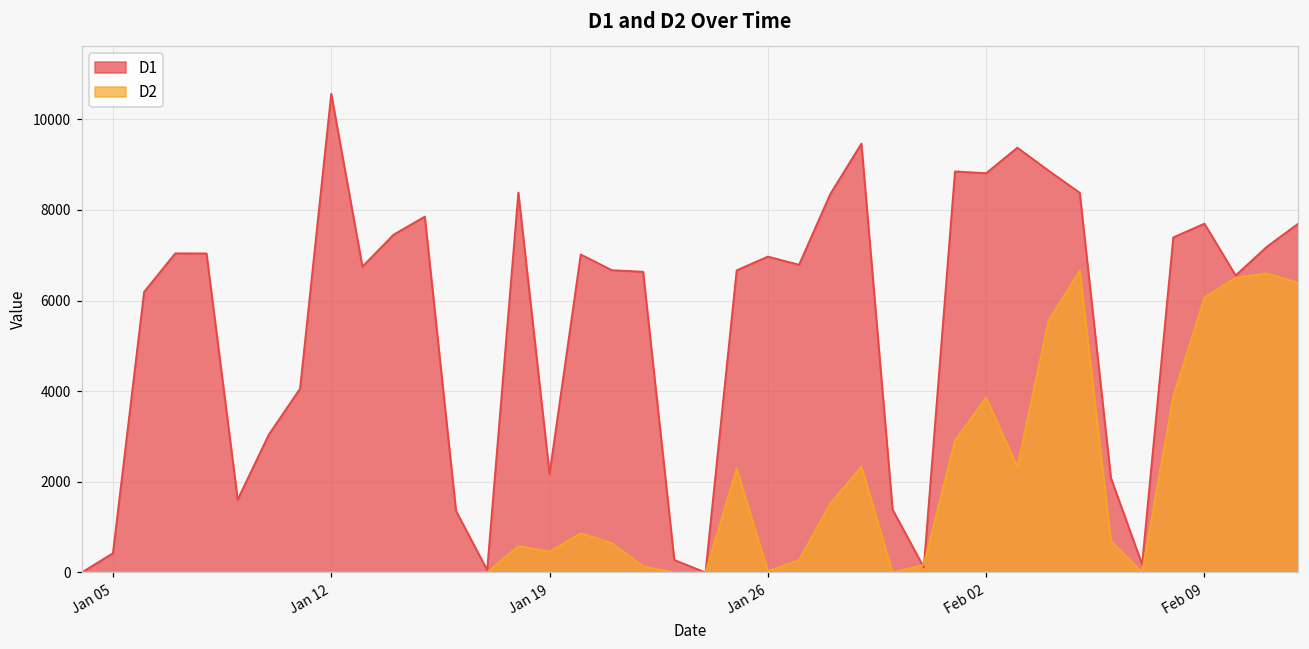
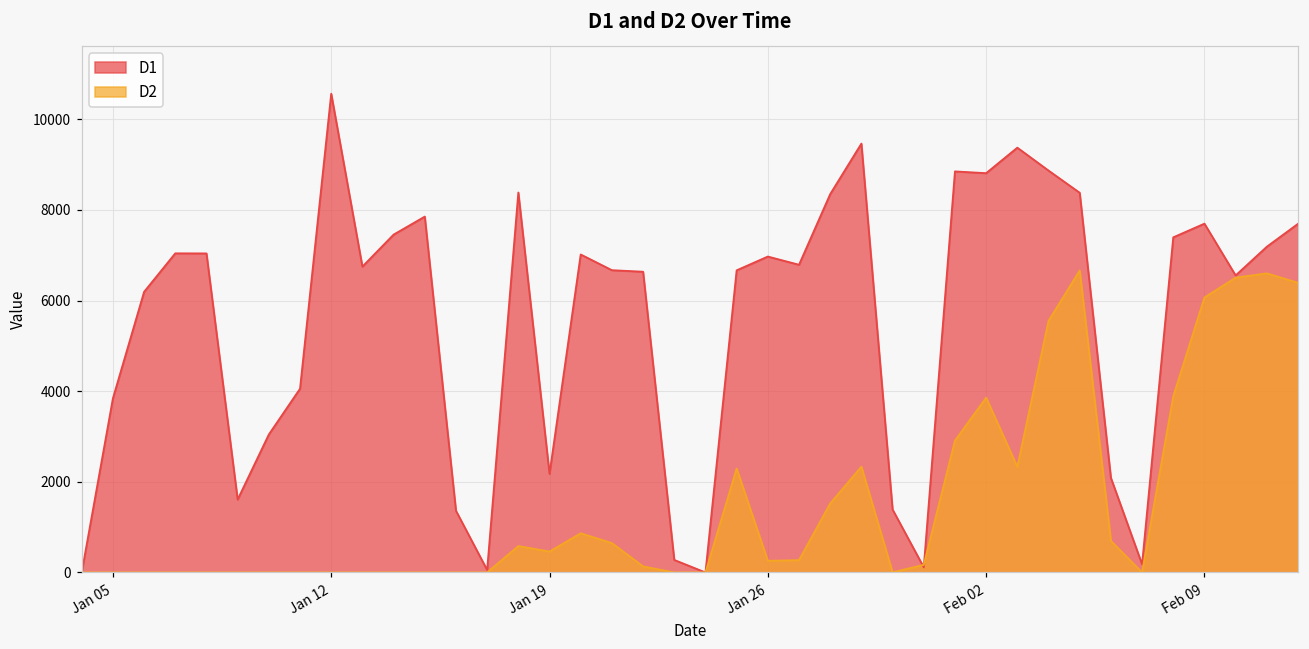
D1, Jan 05: 400 -> 3800
D2, Jan 26: 0 -> 300
